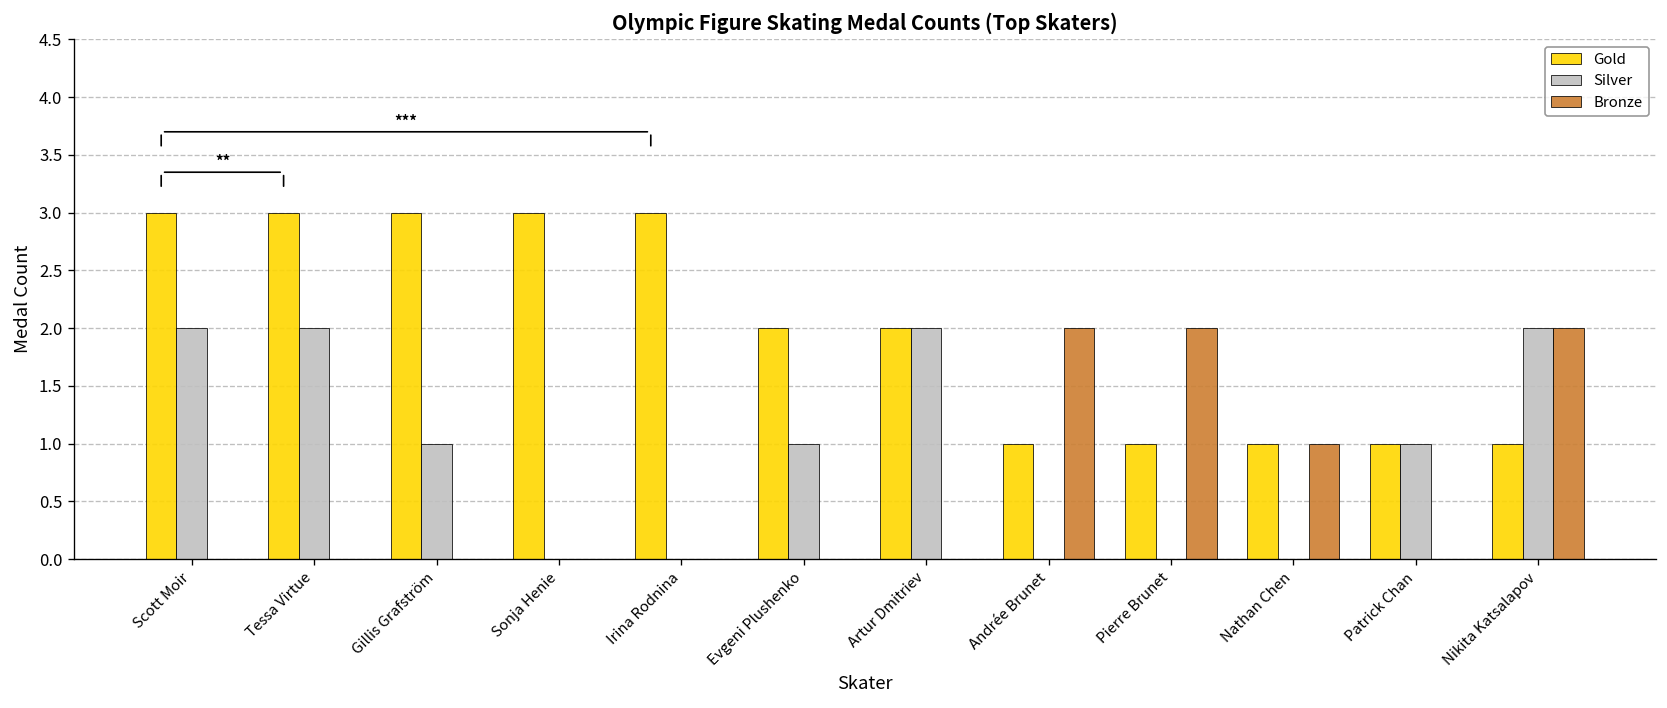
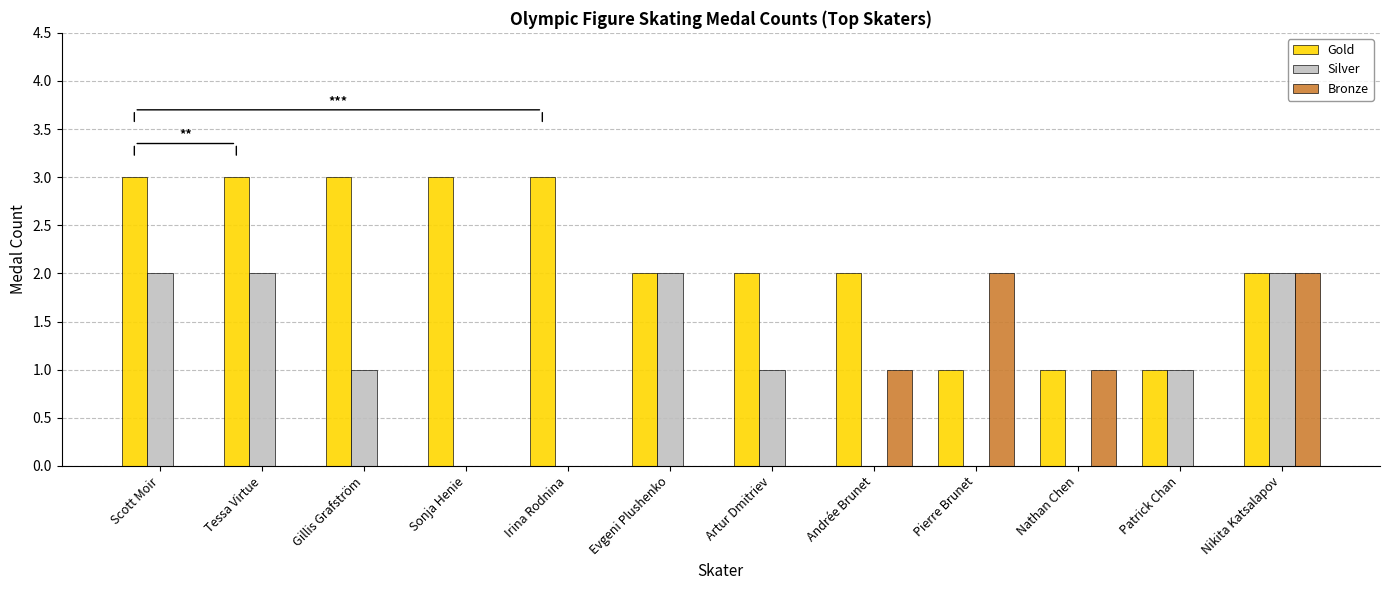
Silver, Evgeni Plushenko: 1 -> 2
Silver, Artur Dmitriev: 2 -> 1
Gold, Andrée Brunet: 1 -> 2
Bronze, Andrée Brunet: 2 -> 1
Gold, Nikita Katsalapov: 1 -> 2
